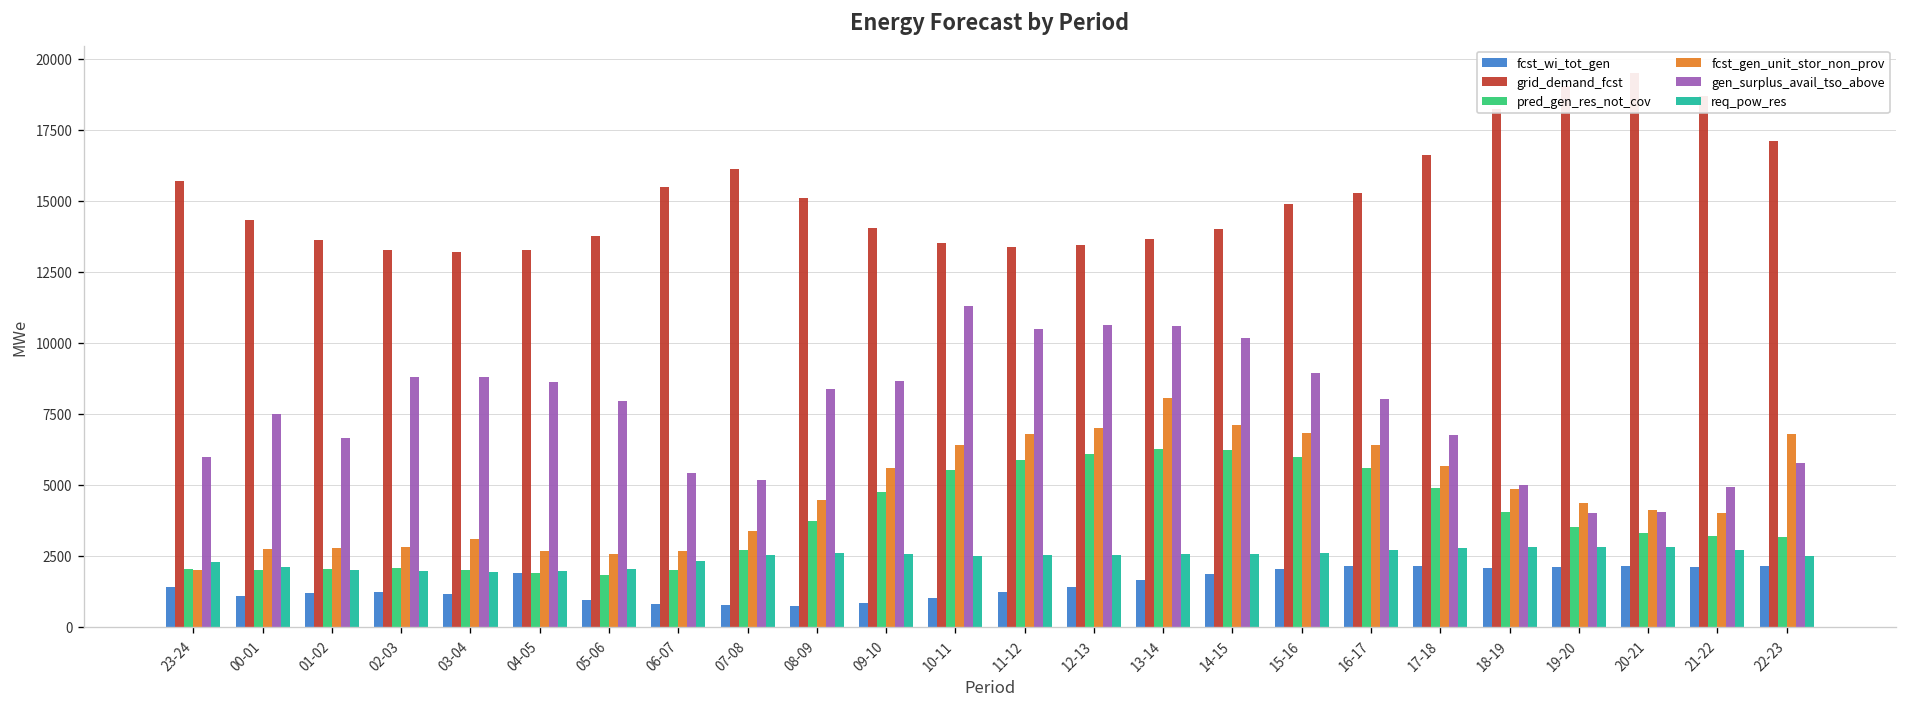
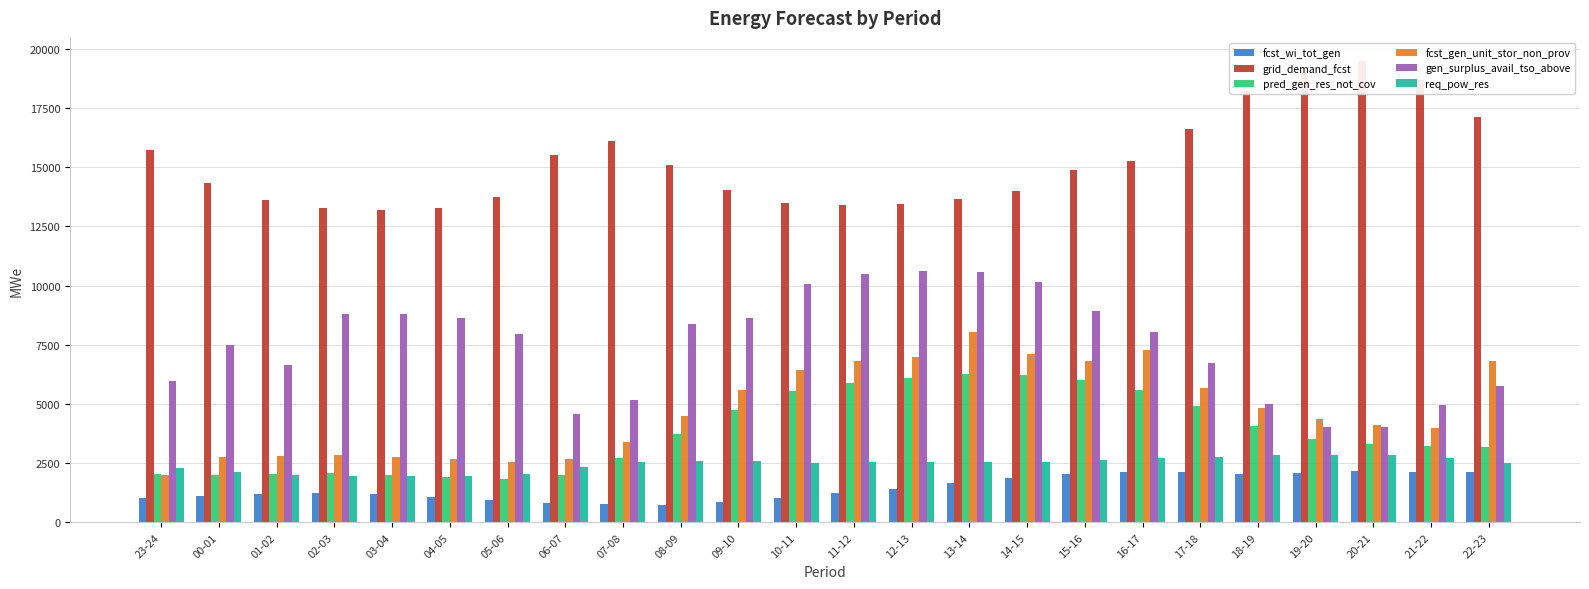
fcst_wi_tot_gen, 23-24: 1400 -> 1000
fcst_gen_unit_stor_non_prov, 03-04: 3100 -> 2800
fcst_wi_tot_gen, 04-05: 1900 -> 1100
gen_surplus_avail_tso_above, 06-07: 5400 -> 4600
gen_surplus_avail_tso_above, 10-11: 11300 -> 10100
fcst_gen_unit_stor_non_prov, 16-17: 6400 -> 7300
